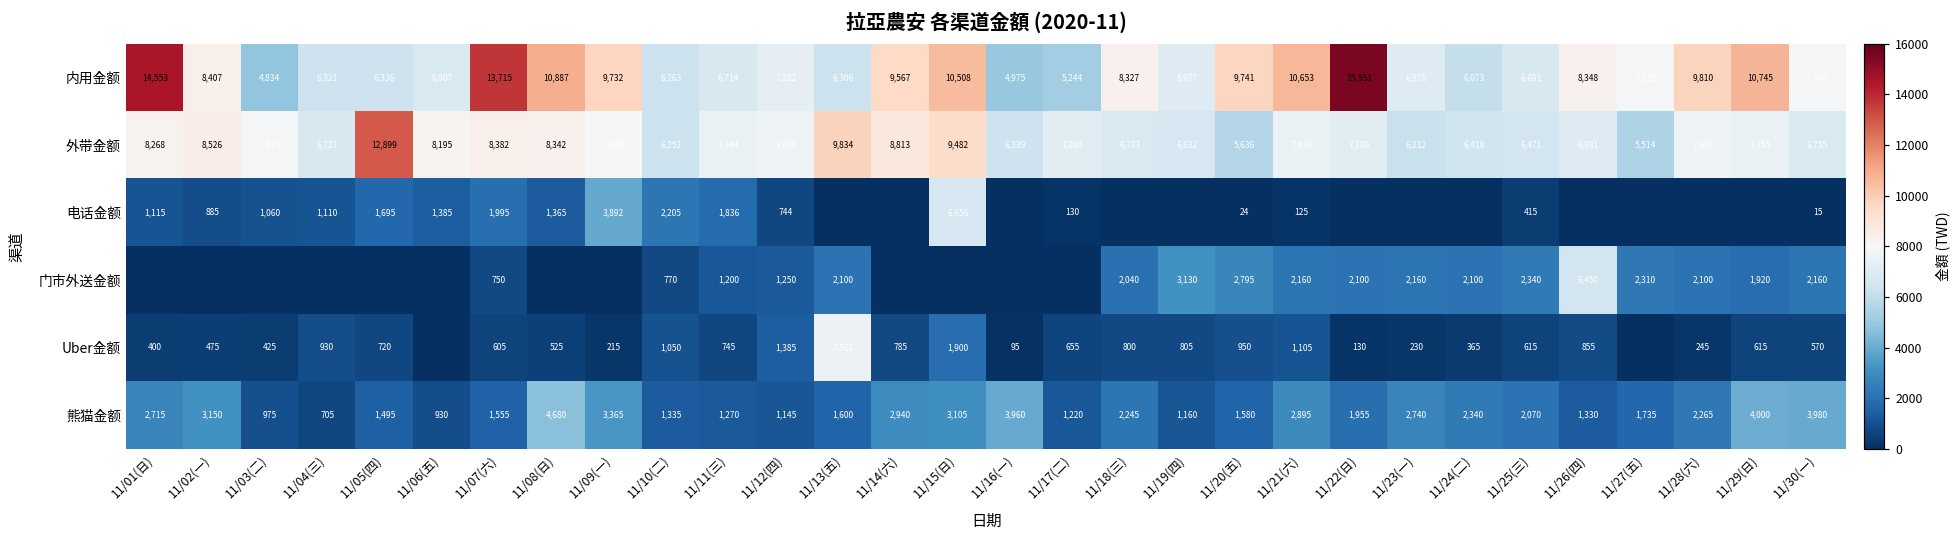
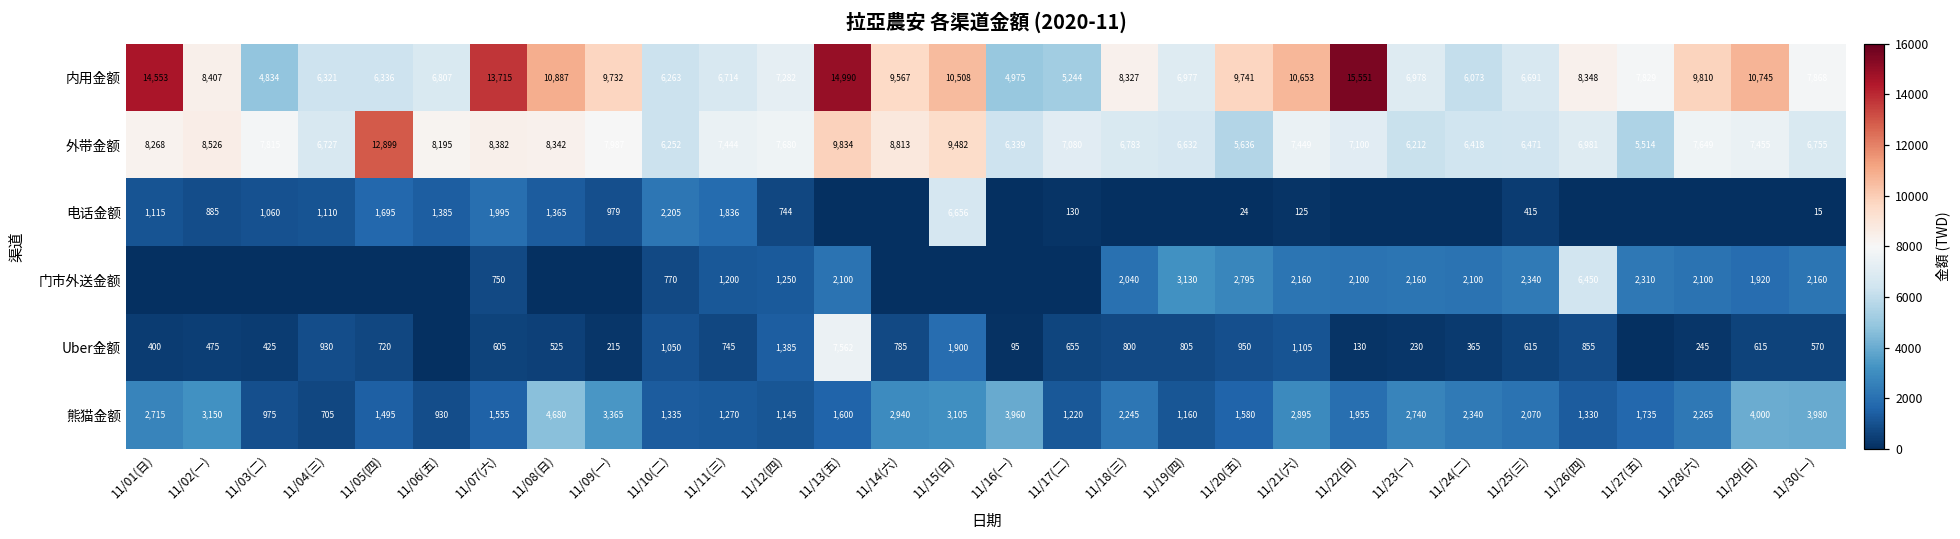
内用金额, 11/13(五): 6,306 -> 14,990
电话金额, 11/09(一): 3,892 -> 979
